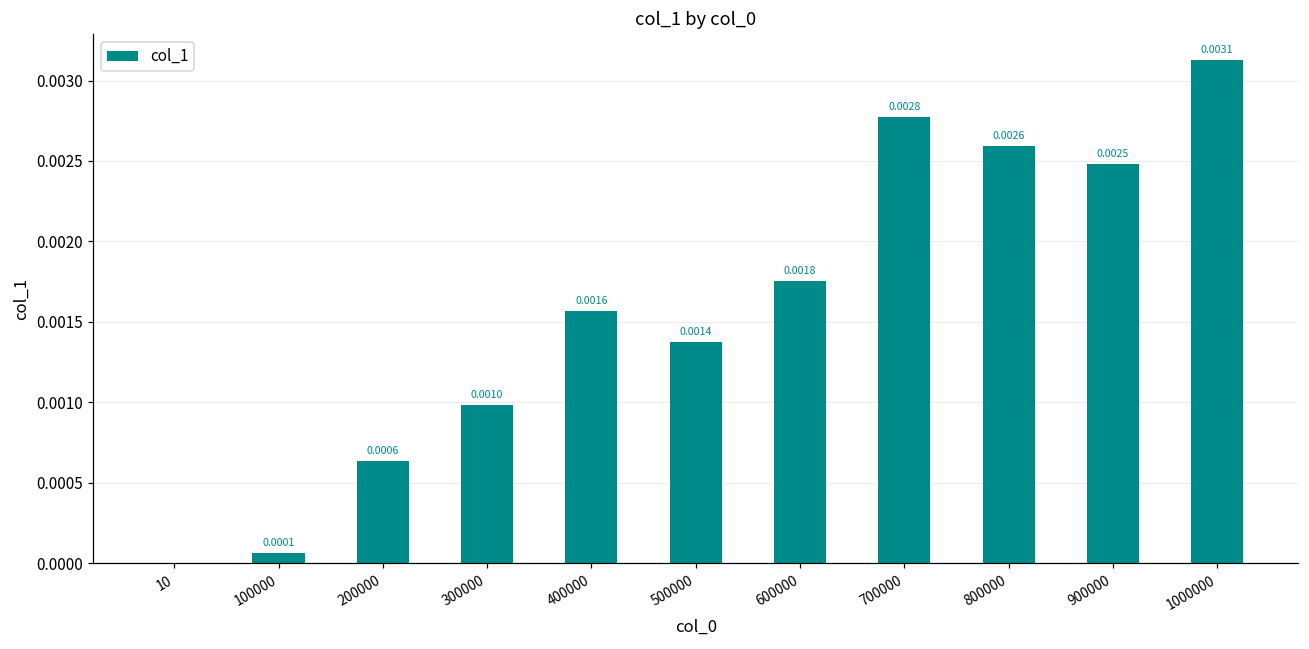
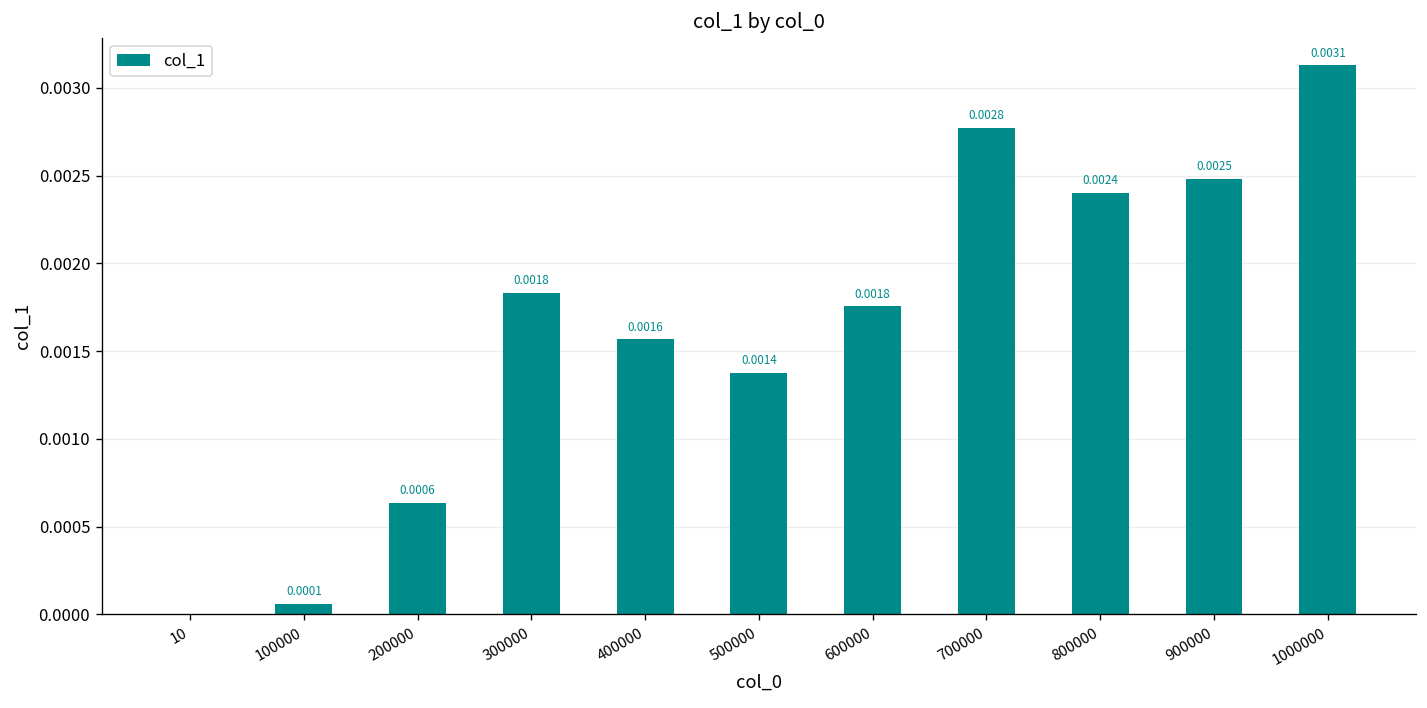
300000: 0.0010 -> 0.0018
800000: 0.0026 -> 0.0024
